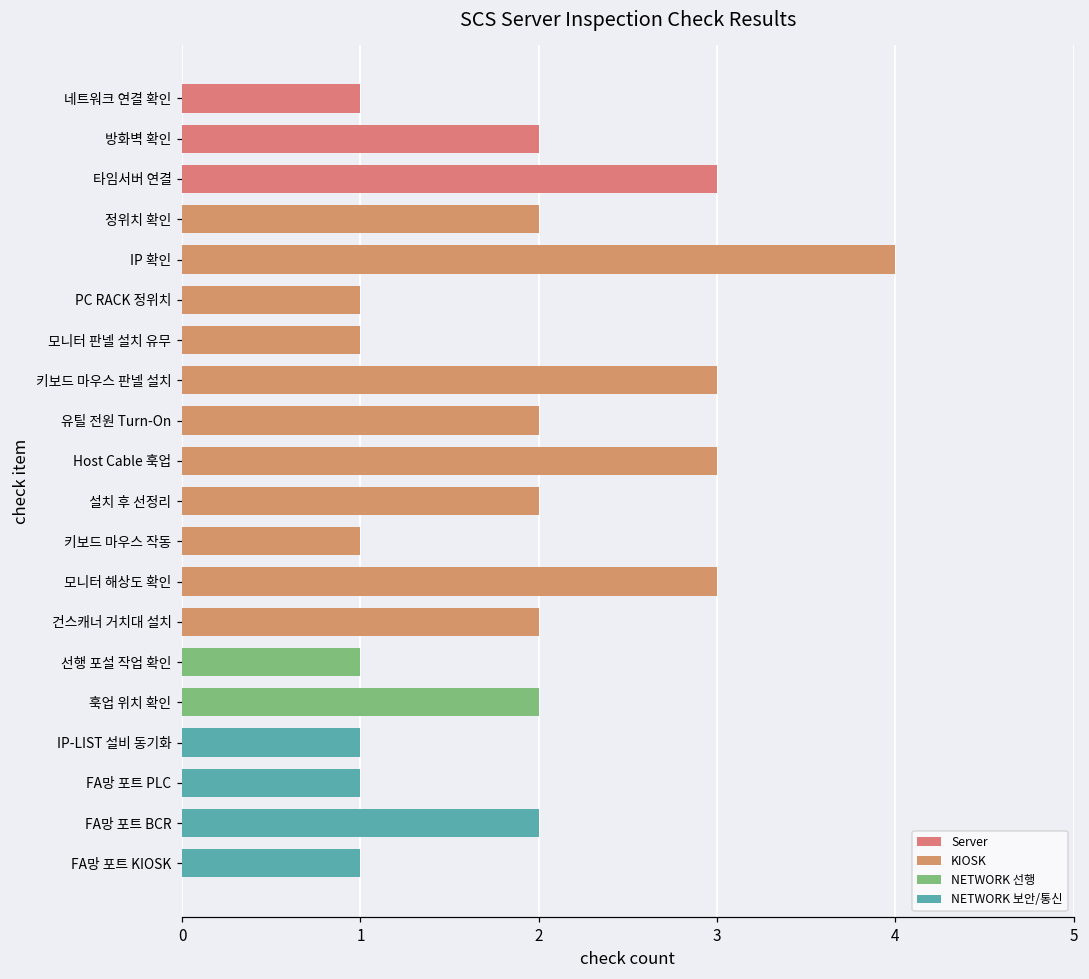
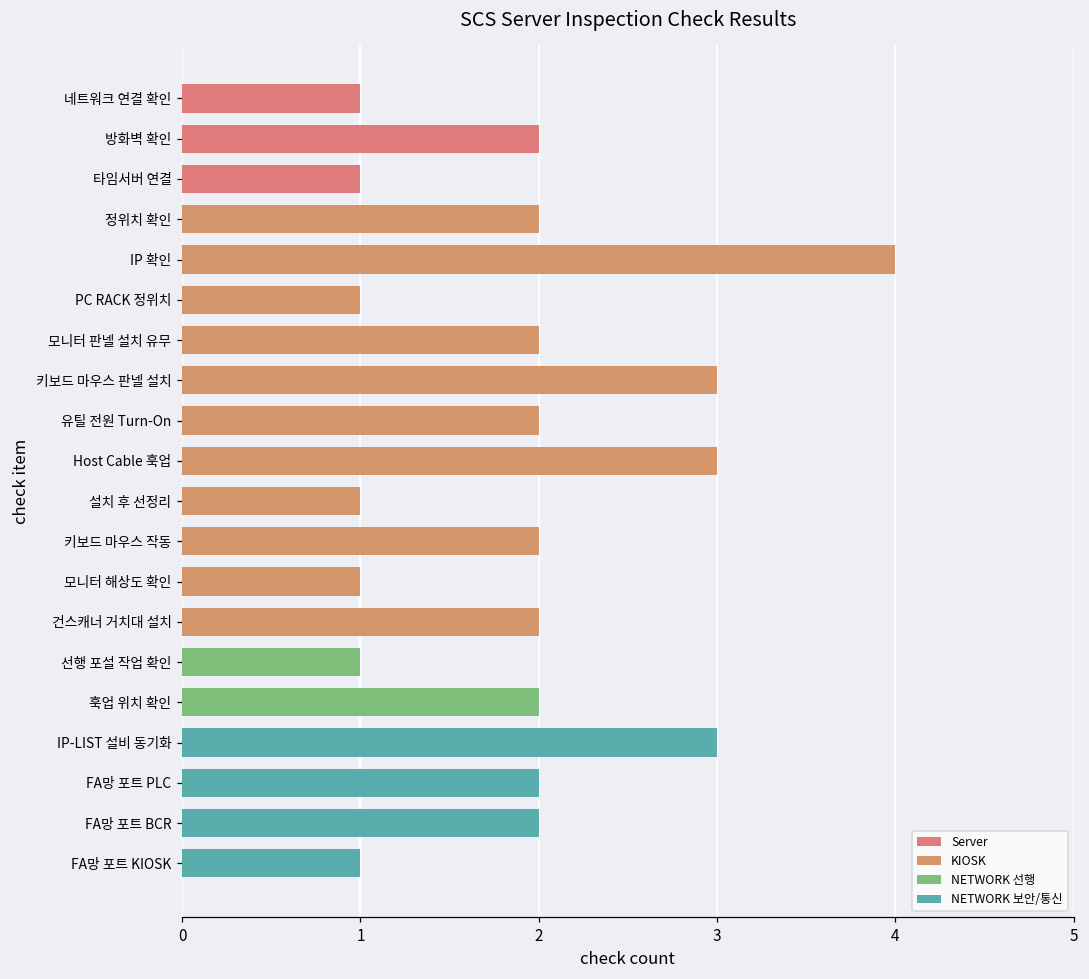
타임서버 연결: 3 -> 1
모니터 판넬 설치 유무: 1 -> 2
설치 후 선정리: 2 -> 1
키보드 마우스 작동: 1 -> 2
모니터 해상도 확인: 3 -> 1
IP-LIST 설비 동기화: 1 -> 3
FA망 포트 PLC: 1 -> 2
